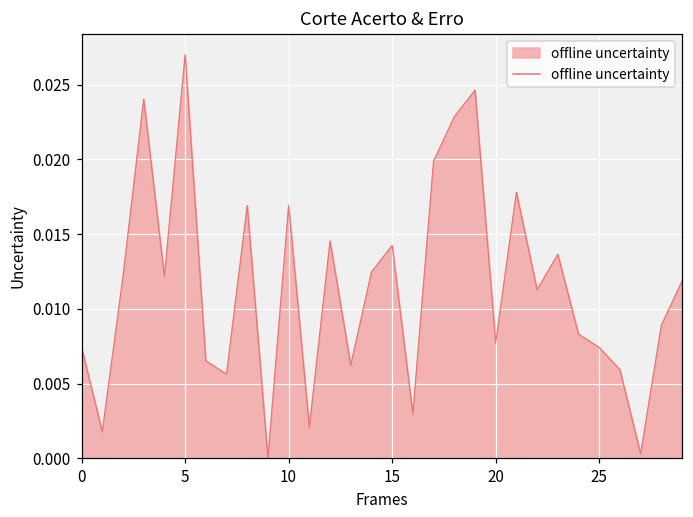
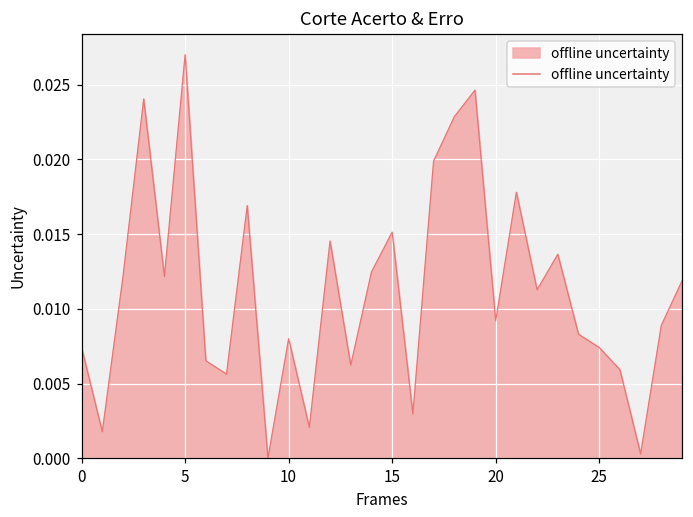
10: 0.0169 -> 0.0080
15: 0.0142 -> 0.0151
20: 0.0077 -> 0.0092
